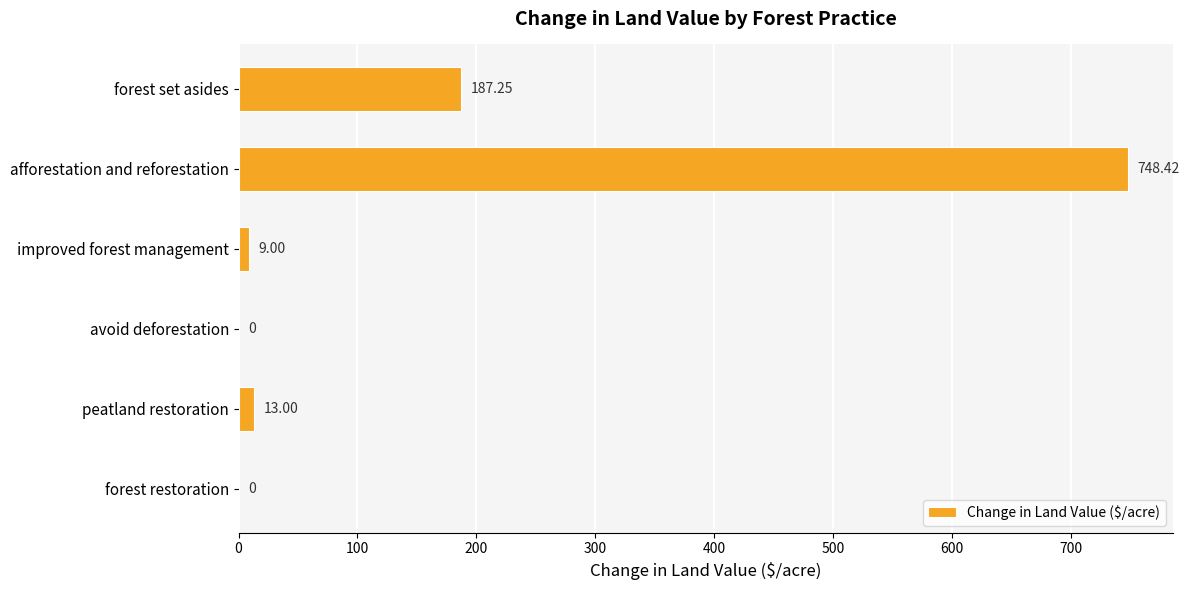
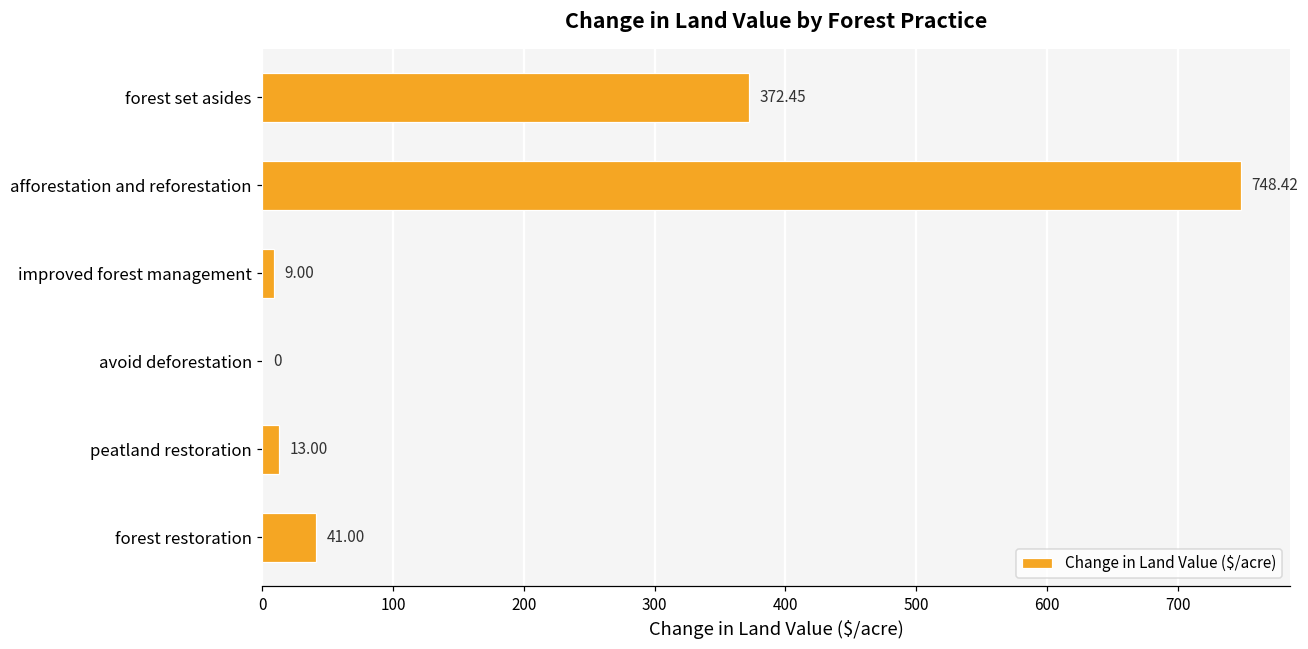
forest set asides: 187.25 -> 372.45
forest restoration: 0 -> 41.00
